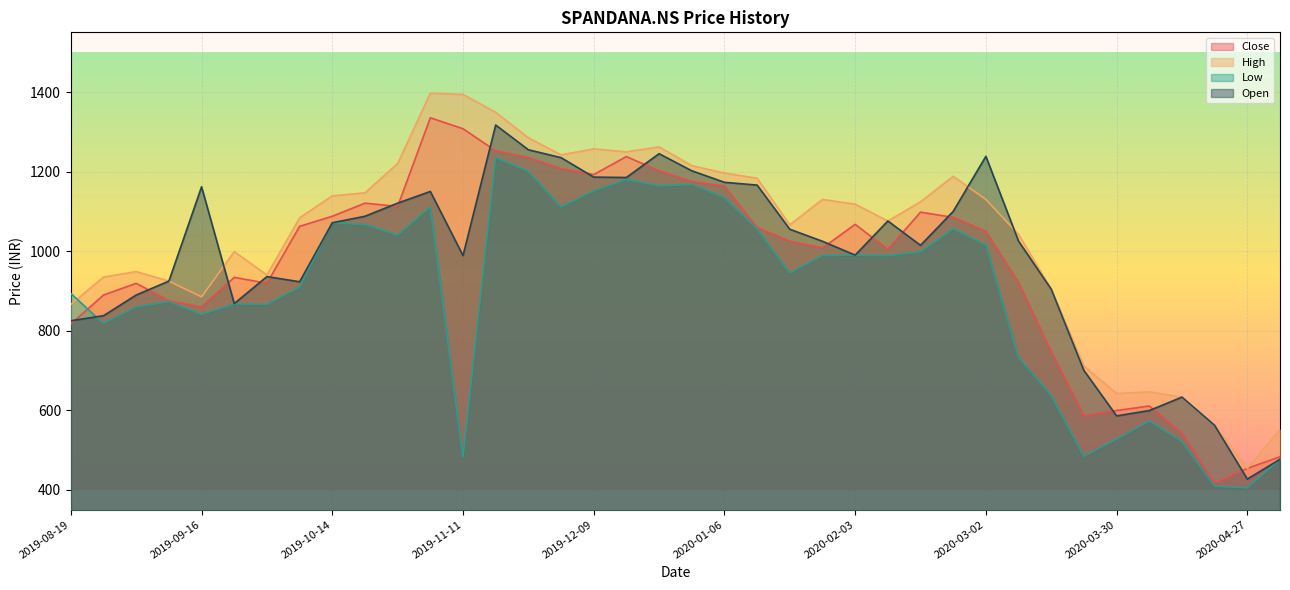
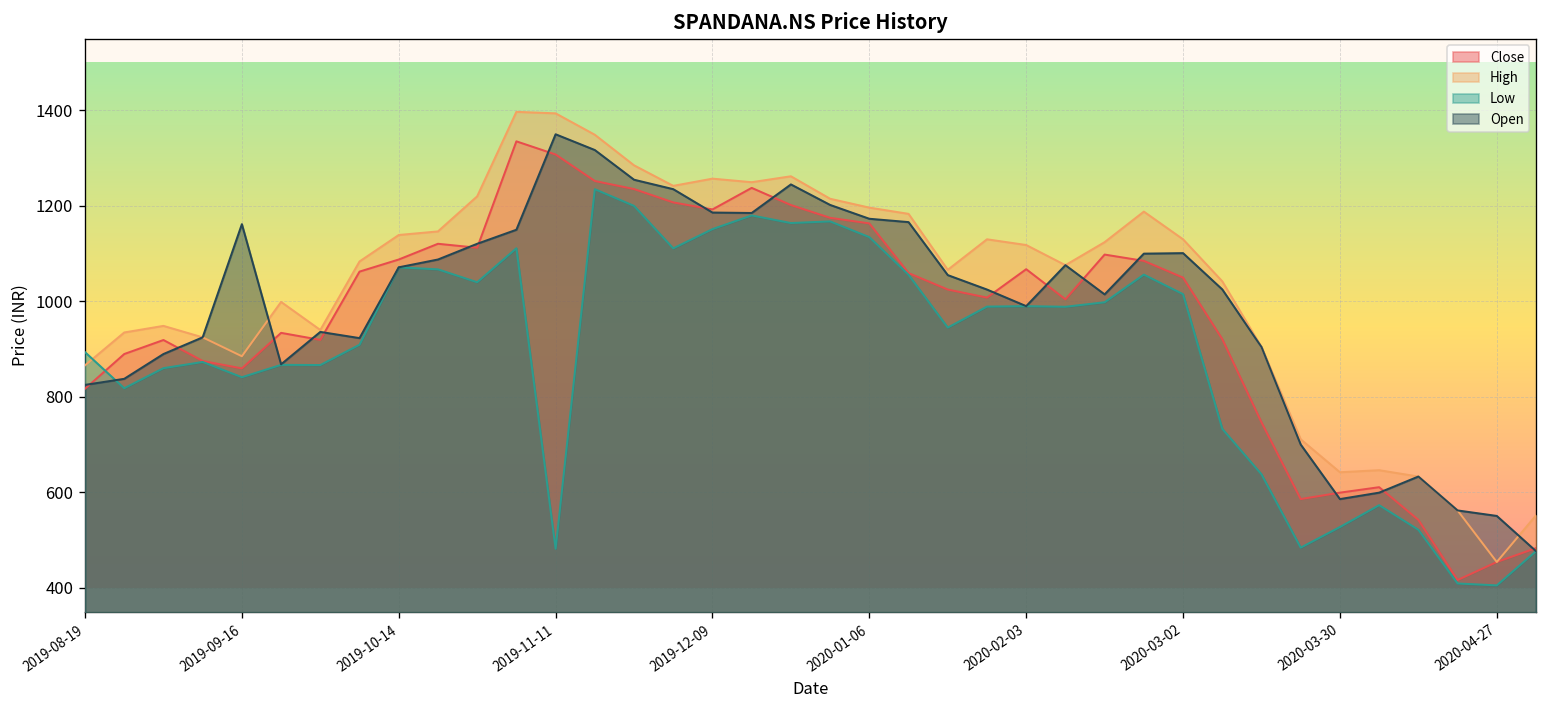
Open, 2019-11-11: 990 -> 1350
Open, 2020-03-02: 1240 -> 1100
Open, 2020-04-27: 430 -> 550
